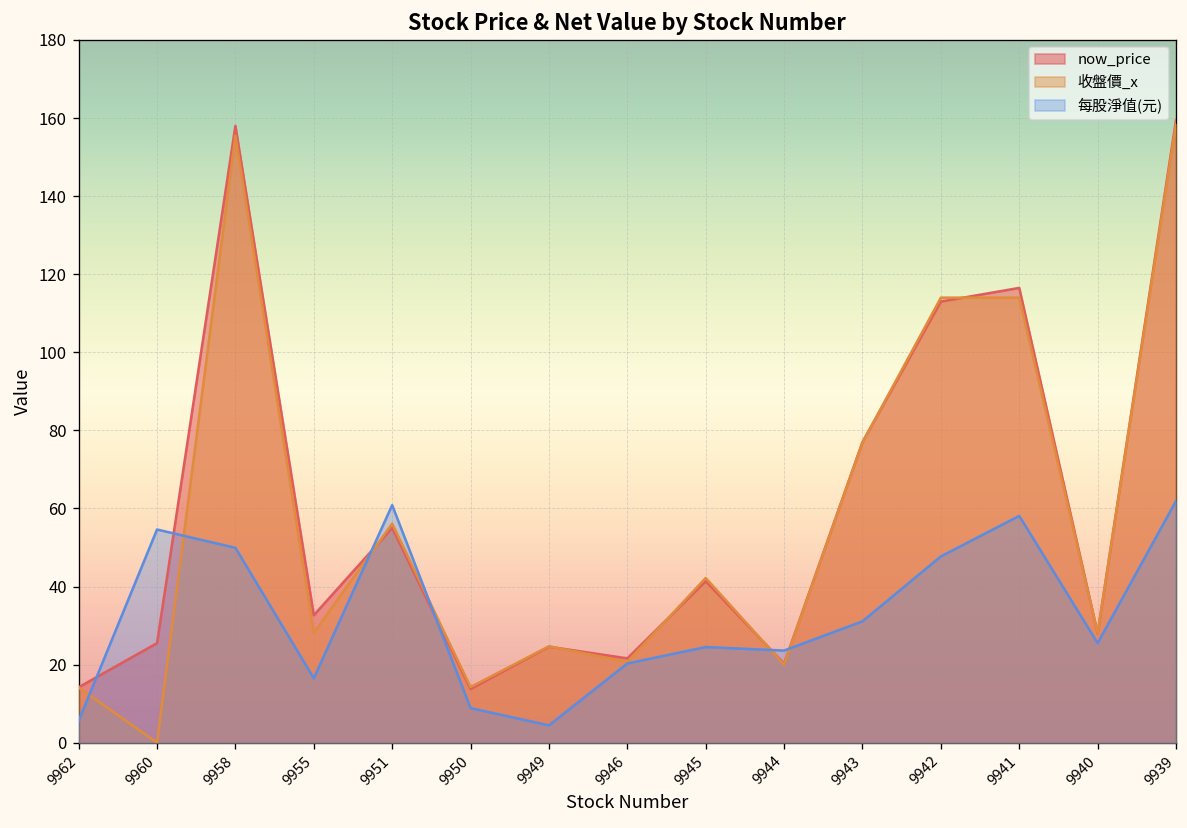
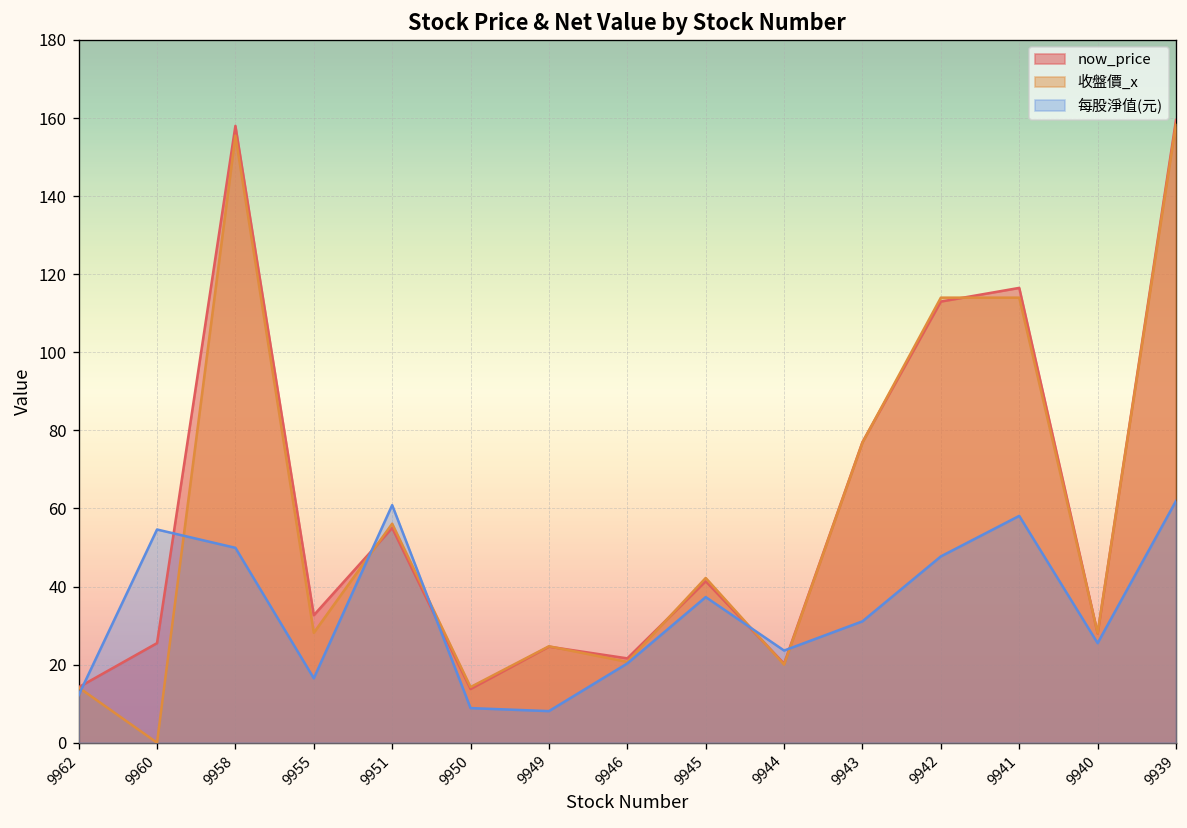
每股淨值(元), 9962: 6 -> 12
每股淨值(元), 9949: 4 -> 8
每股淨值(元), 9945: 25 -> 37
